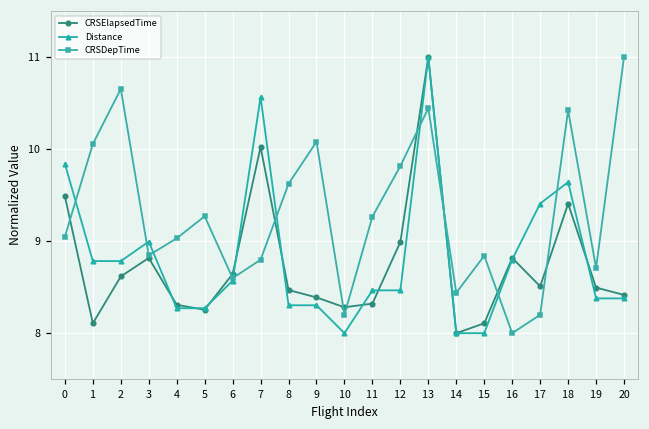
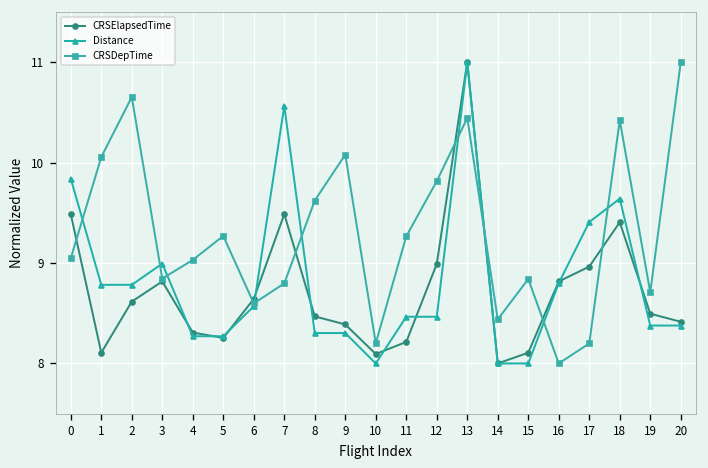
CRSElapsedTime, 7: 10.0 -> 9.5
CRSElapsedTime, 10: 8.3 -> 8.1
CRSElapsedTime, 11: 8.3 -> 8.2
CRSElapsedTime, 17: 8.5 -> 9.0
